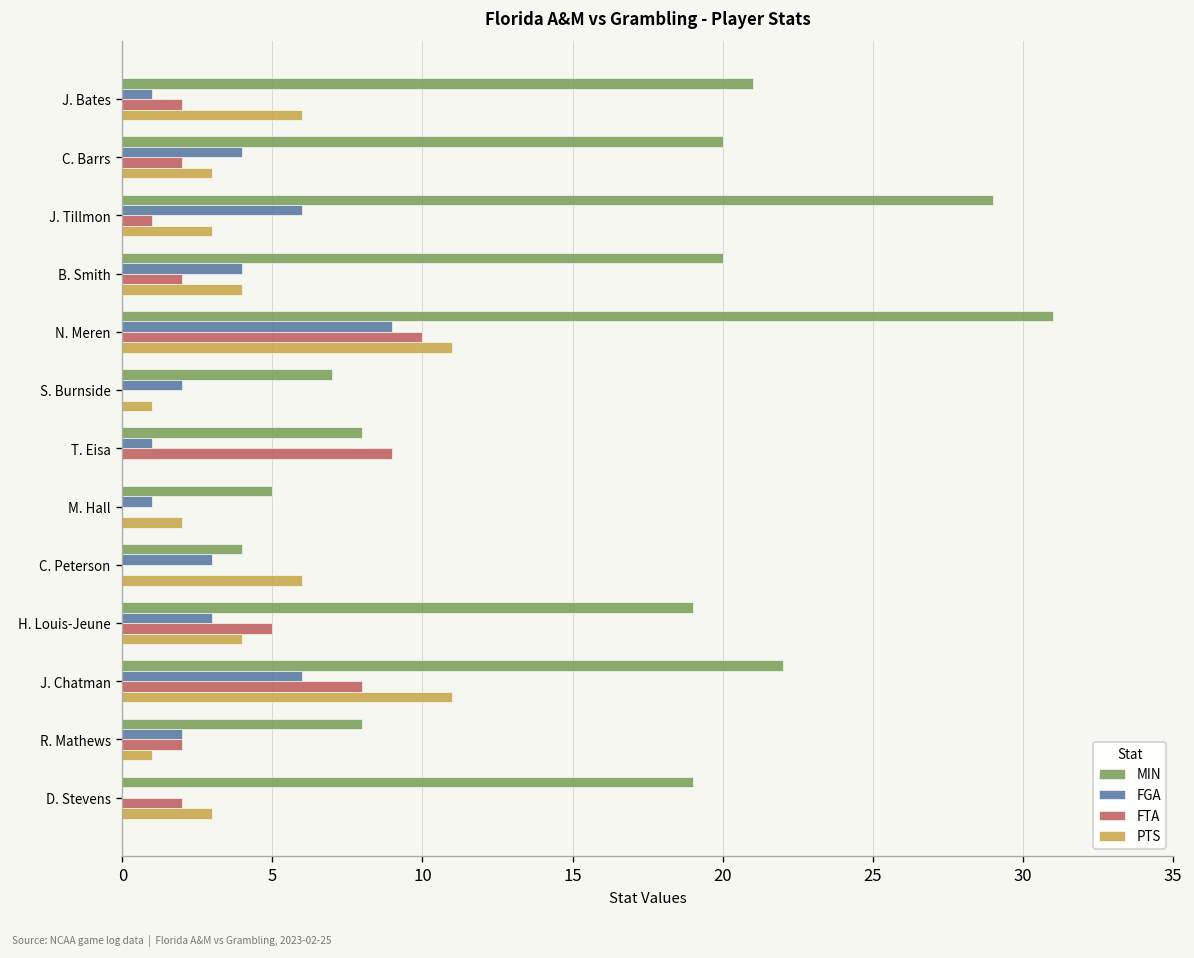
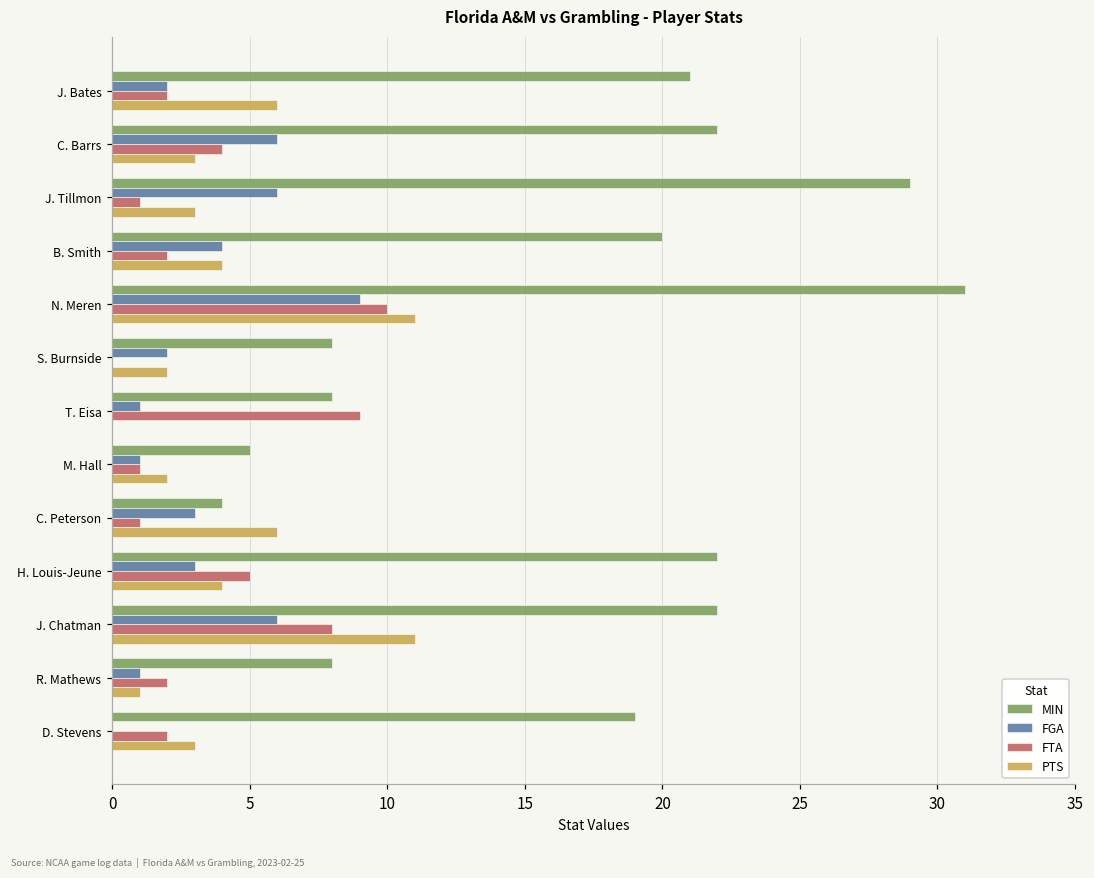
FGA, J. Bates: 1 -> 2
MIN, C. Barrs: 20 -> 22
FGA, C. Barrs: 4 -> 6
FTA, C. Barrs: 2 -> 4
MIN, S. Burnside: 7 -> 8
PTS, S. Burnside: 1 -> 2
FTA, M. Hall: 0 -> 1
FTA, C. Peterson: 0 -> 1
MIN, H. Louis-Jeune: 19 -> 22
FGA, R. Mathews: 2 -> 1
